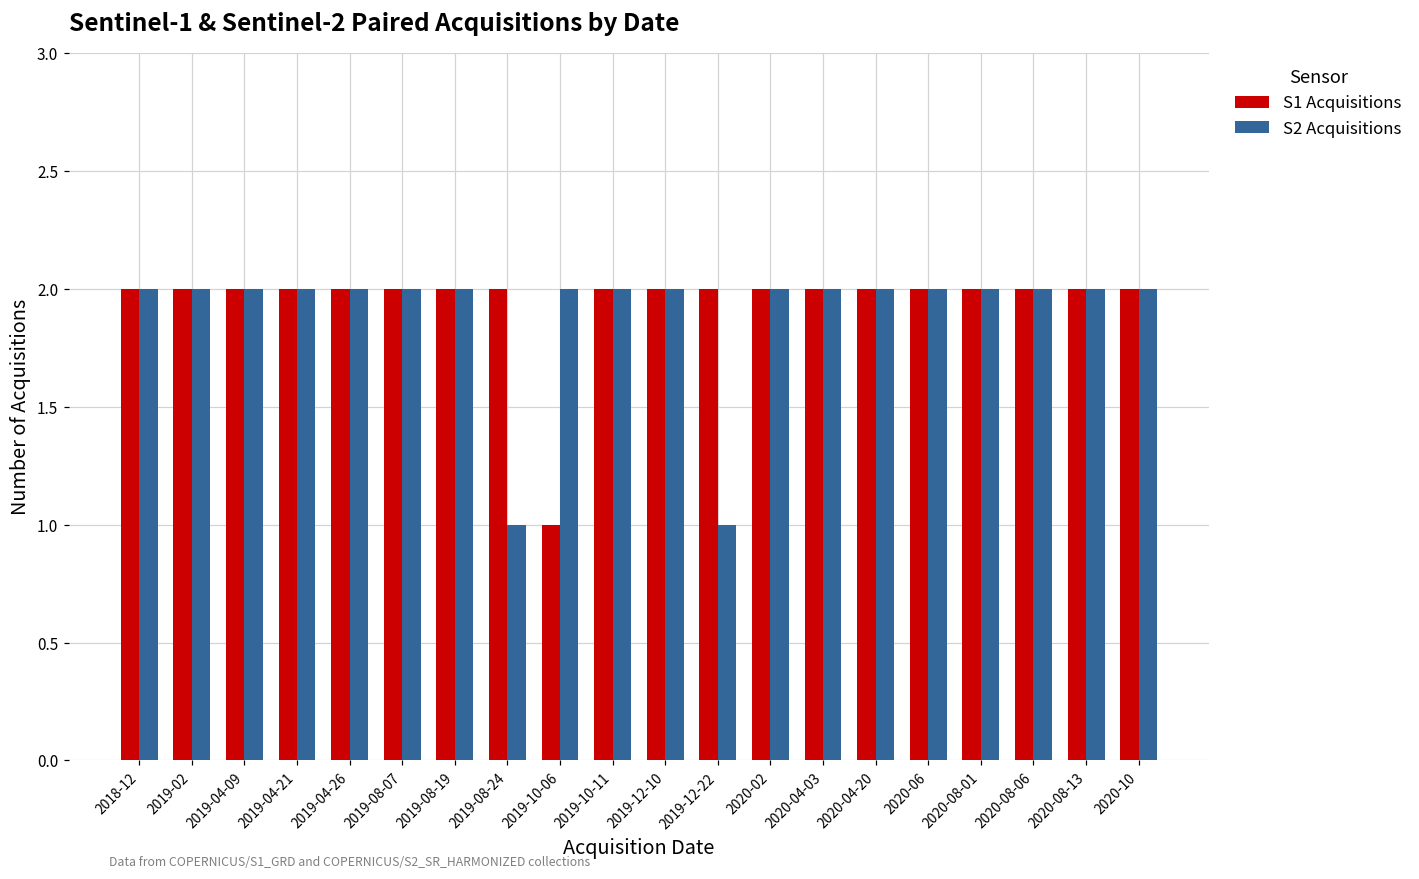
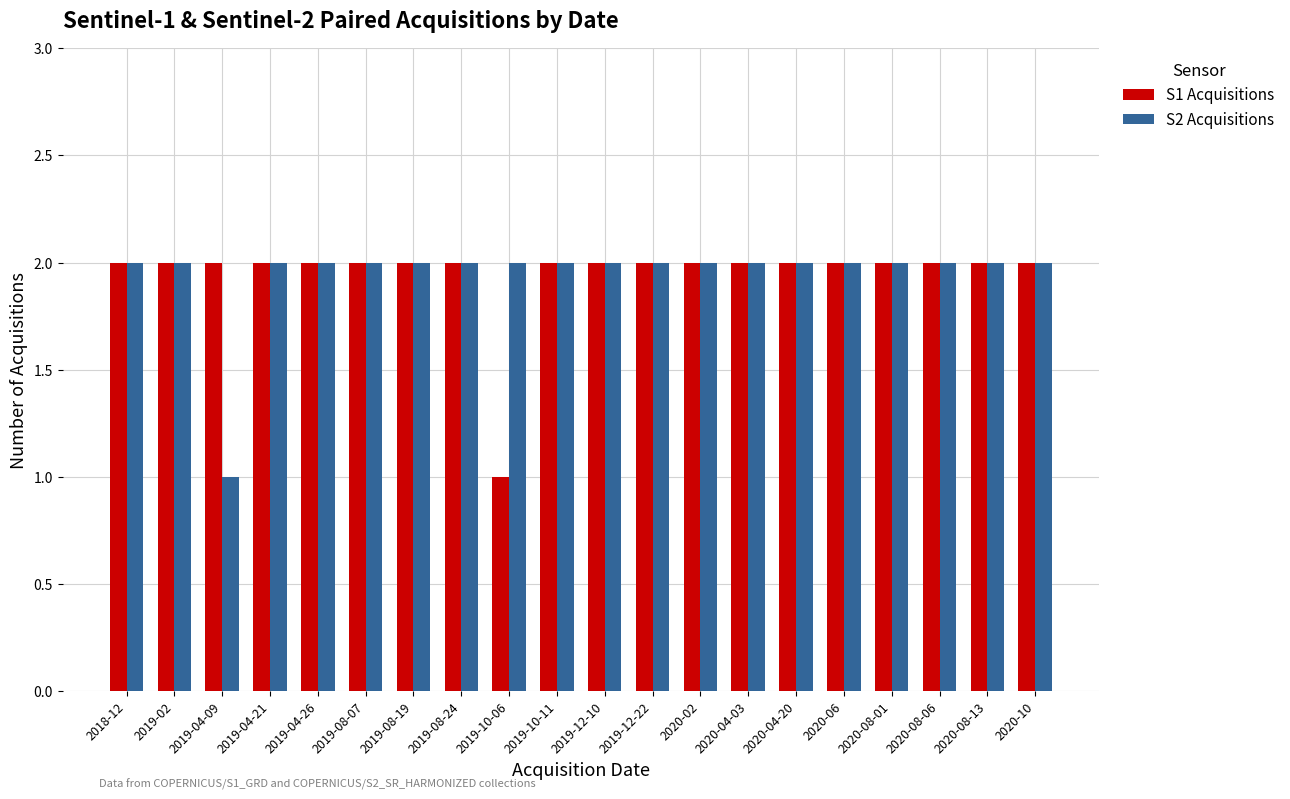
S2 Acquisitions, 2019-04-09: 2 -> 1
S2 Acquisitions, 2019-08-24: 1 -> 2
S2 Acquisitions, 2019-12-22: 1 -> 2
